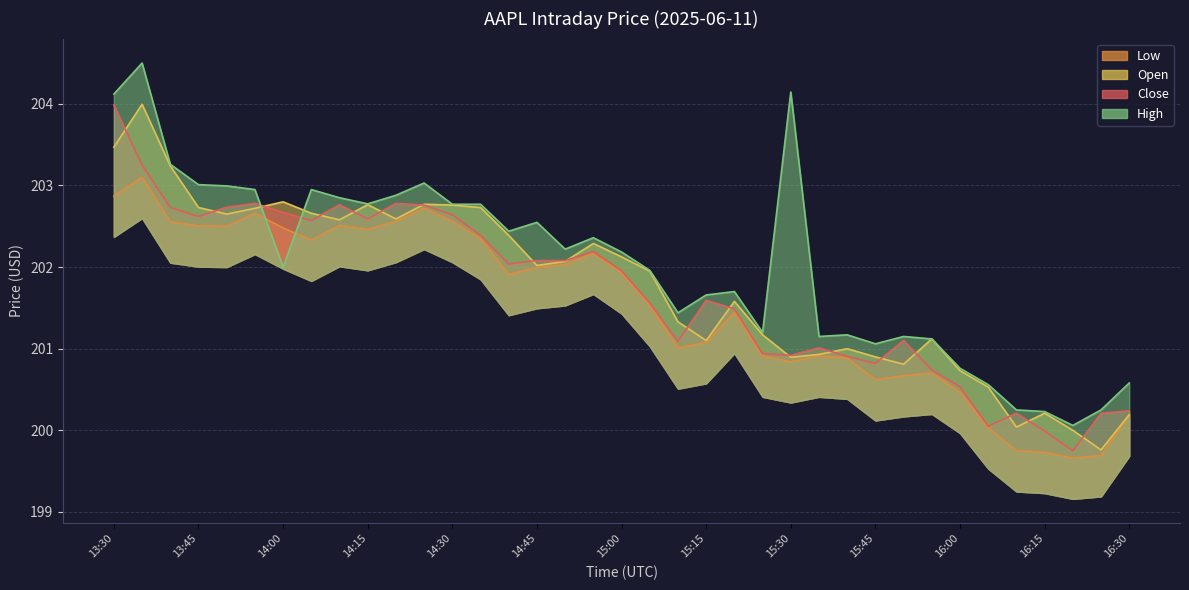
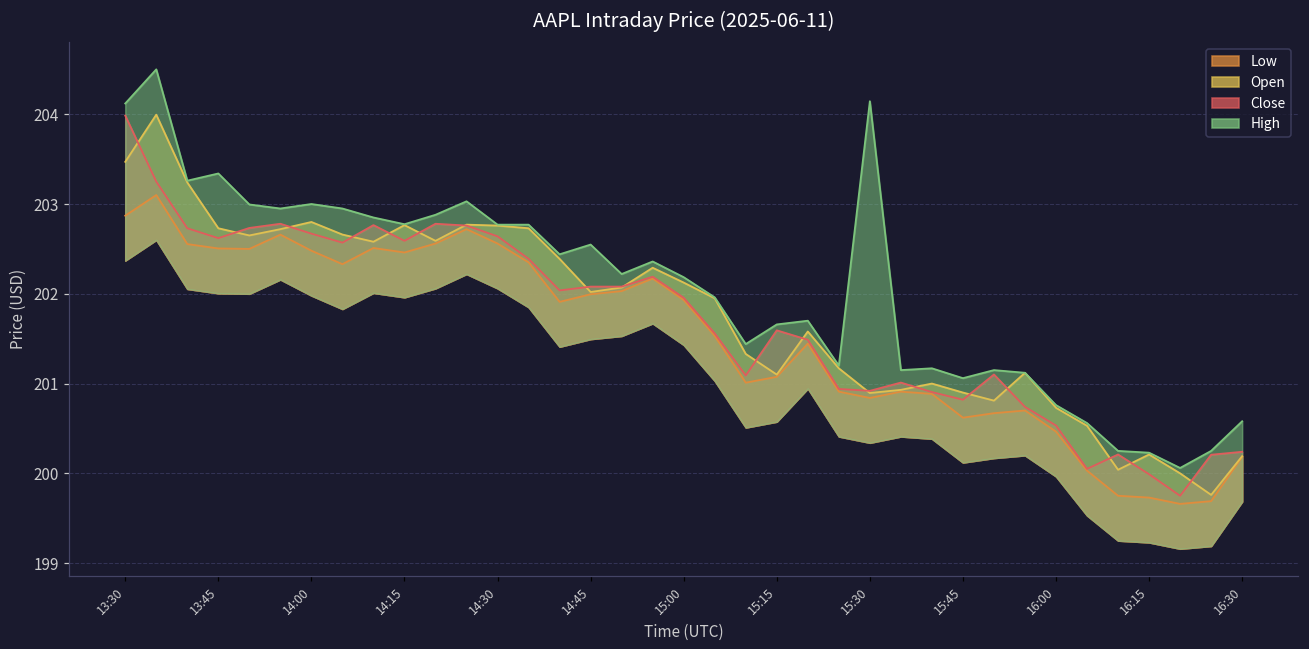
High, 13:45: 203.0 -> 203.3
High, 14:00: 202 -> 203
